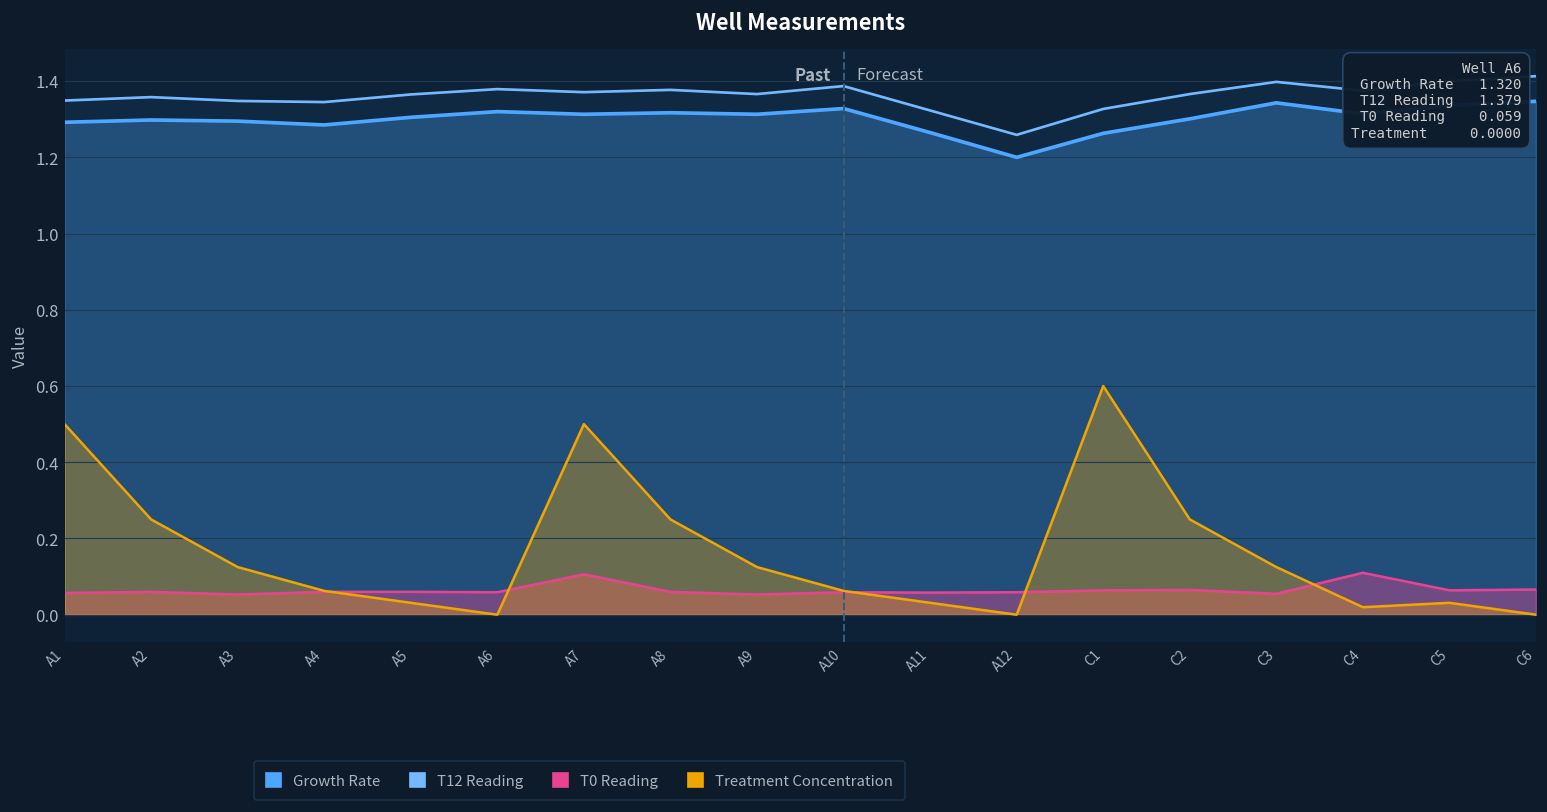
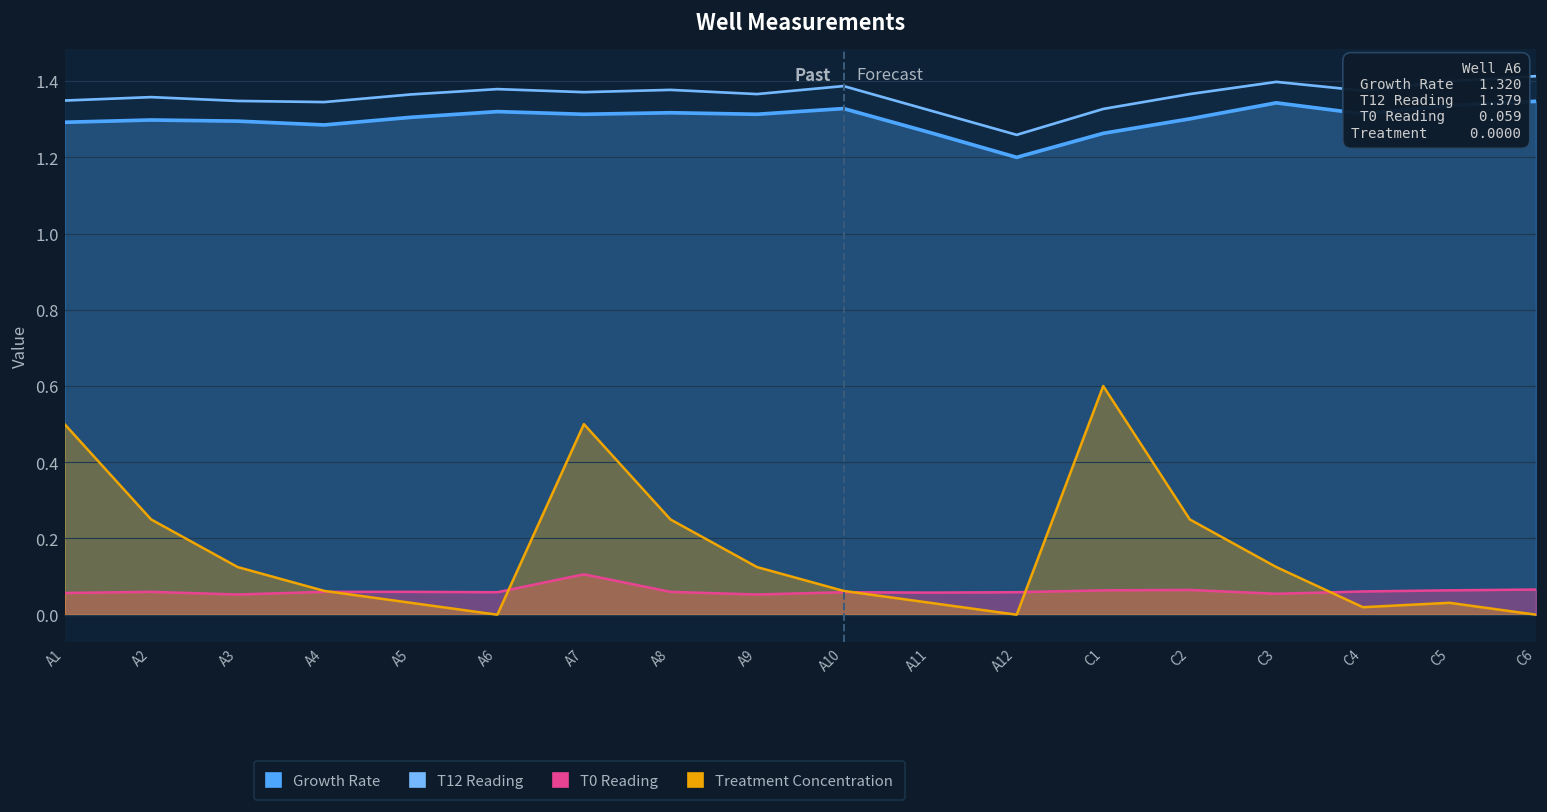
T0 Reading, C4: 0.11 -> 0.06
